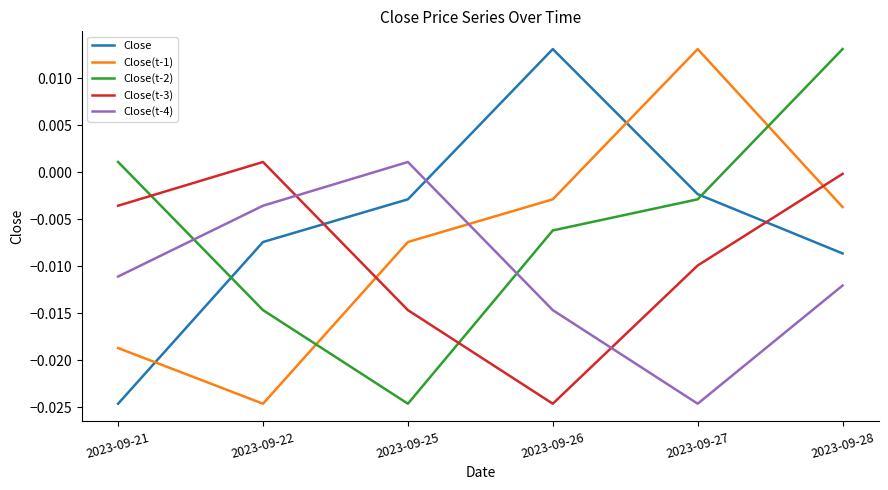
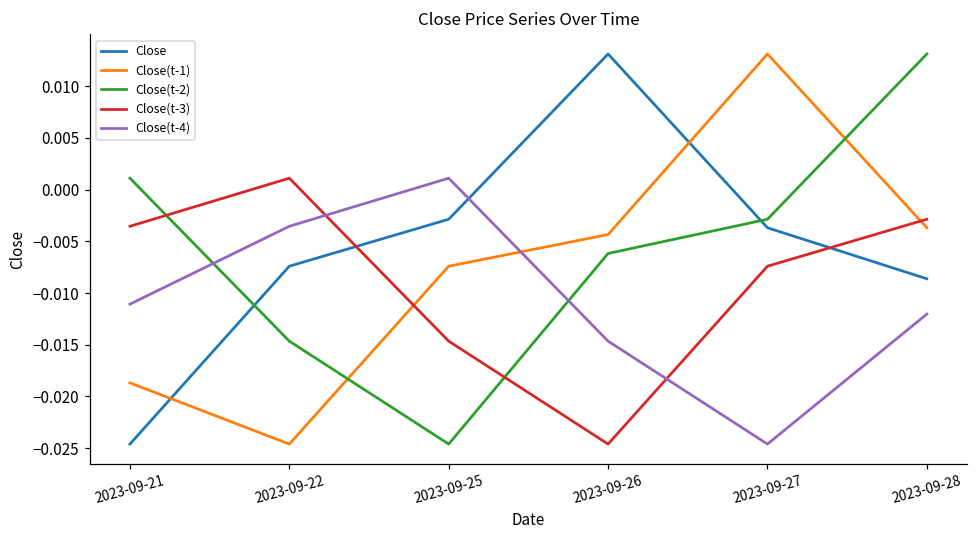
Close(t-1), 2023-09-26: -0.003 -> -0.004
Close, 2023-09-27: -0.002 -> -0.004
Close(t-3), 2023-09-27: -0.010 -> -0.007
Close(t-3), 2023-09-28: 0.000 -> -0.003
